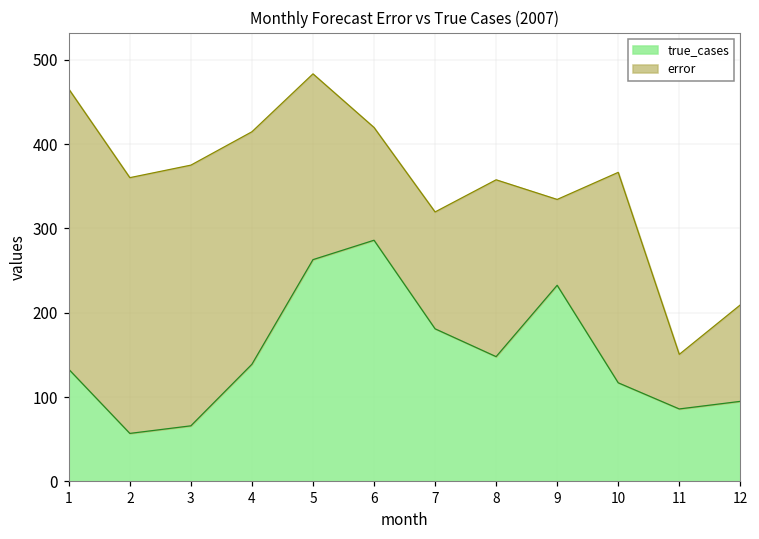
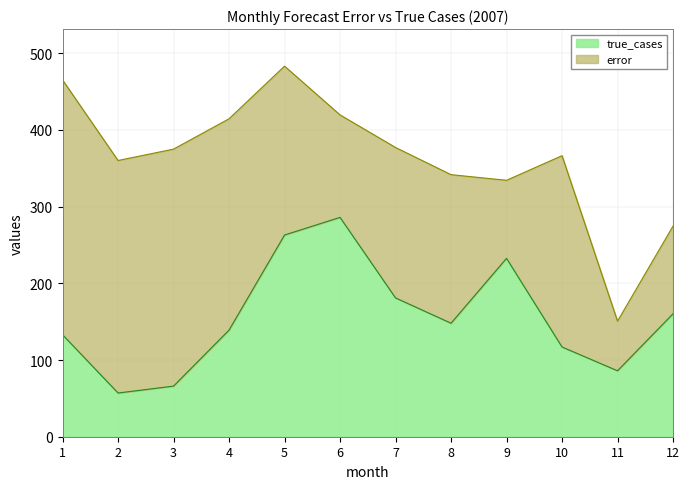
error, 7: 140 -> 200
error, 8: 210 -> 190
true_cases, 12: 100 -> 160
